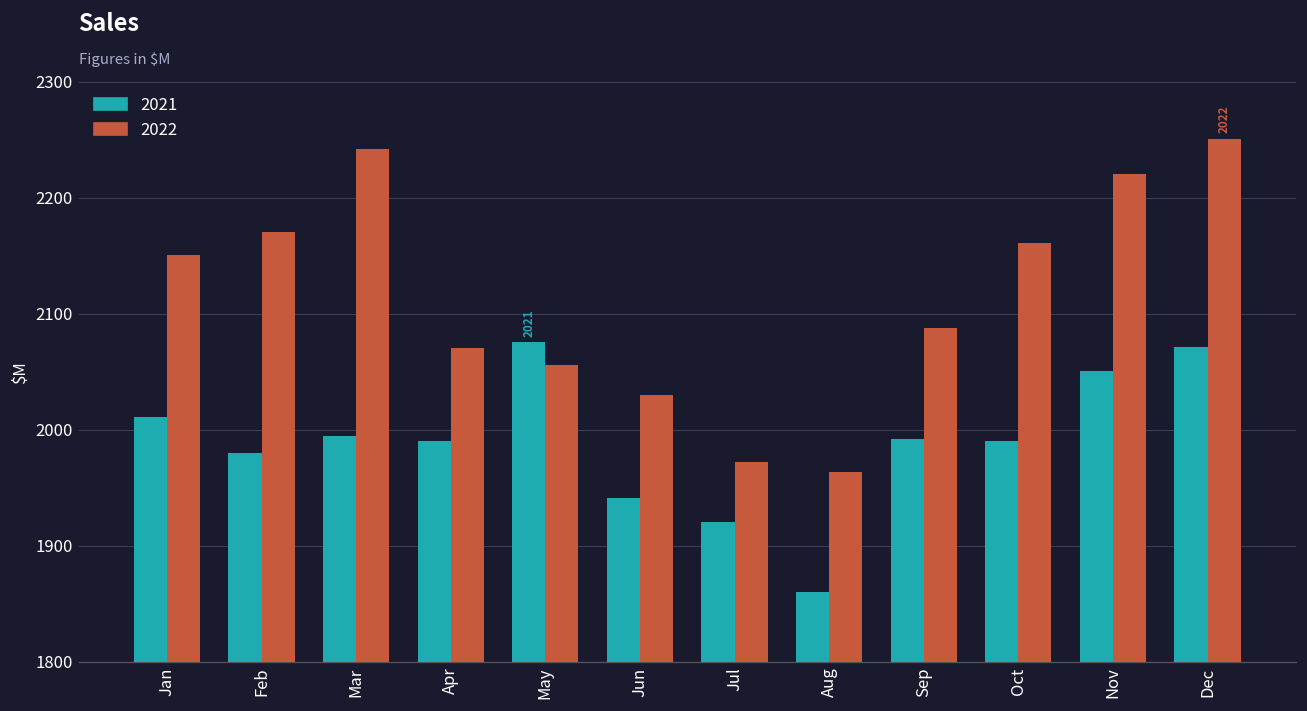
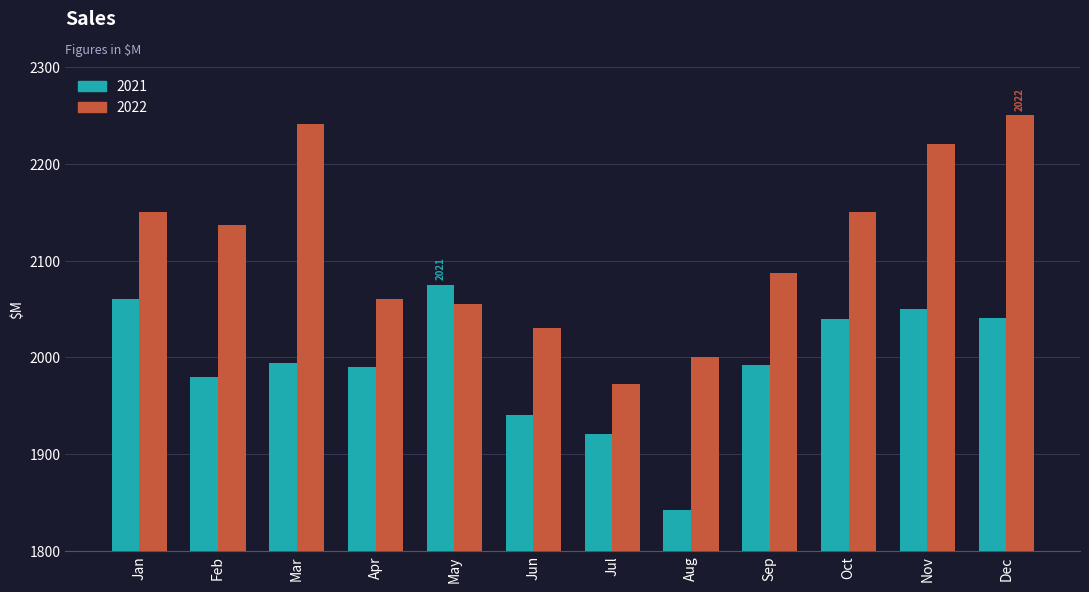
2021, Jan: 2010 -> 2060
2022, Feb: 2170 -> 2140
2022, Apr: 2070 -> 2060
2021, Aug: 1860 -> 1840
2022, Aug: 1960 -> 2000
2021, Oct: 1990 -> 2040
2022, Oct: 2160 -> 2150
2021, Dec: 2070 -> 2040
